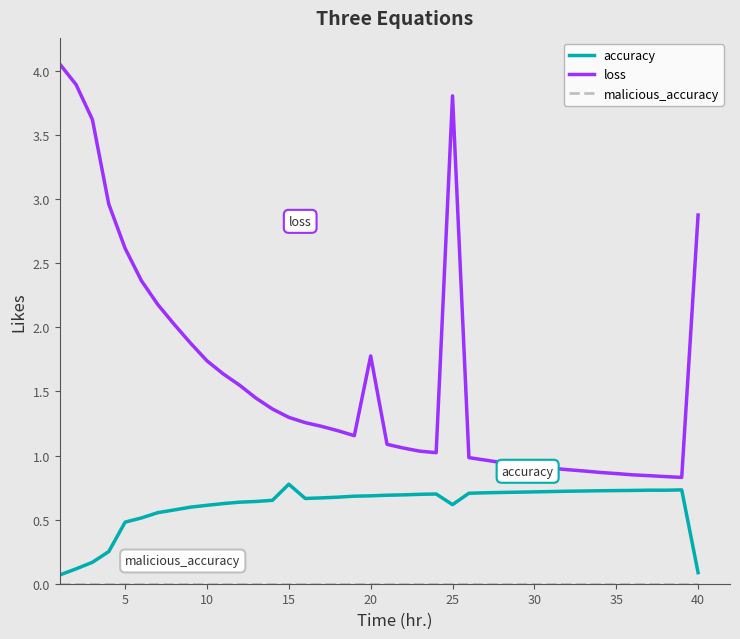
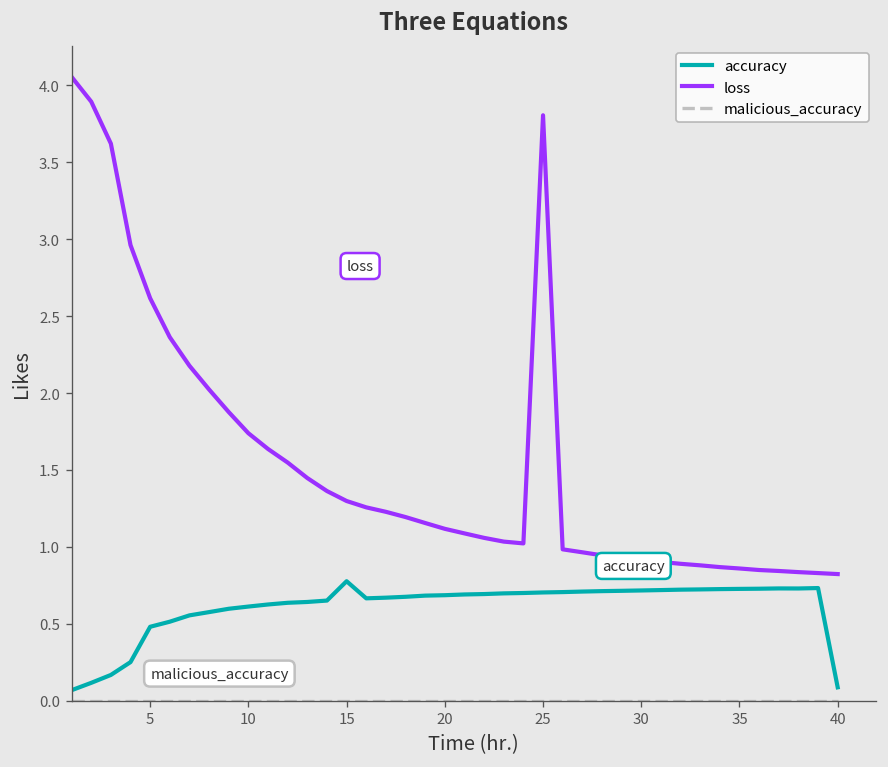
loss, 20: 1.78 -> 1.12
accuracy, 25: 0.62 -> 0.70
loss, 40: 2.88 -> 0.82
